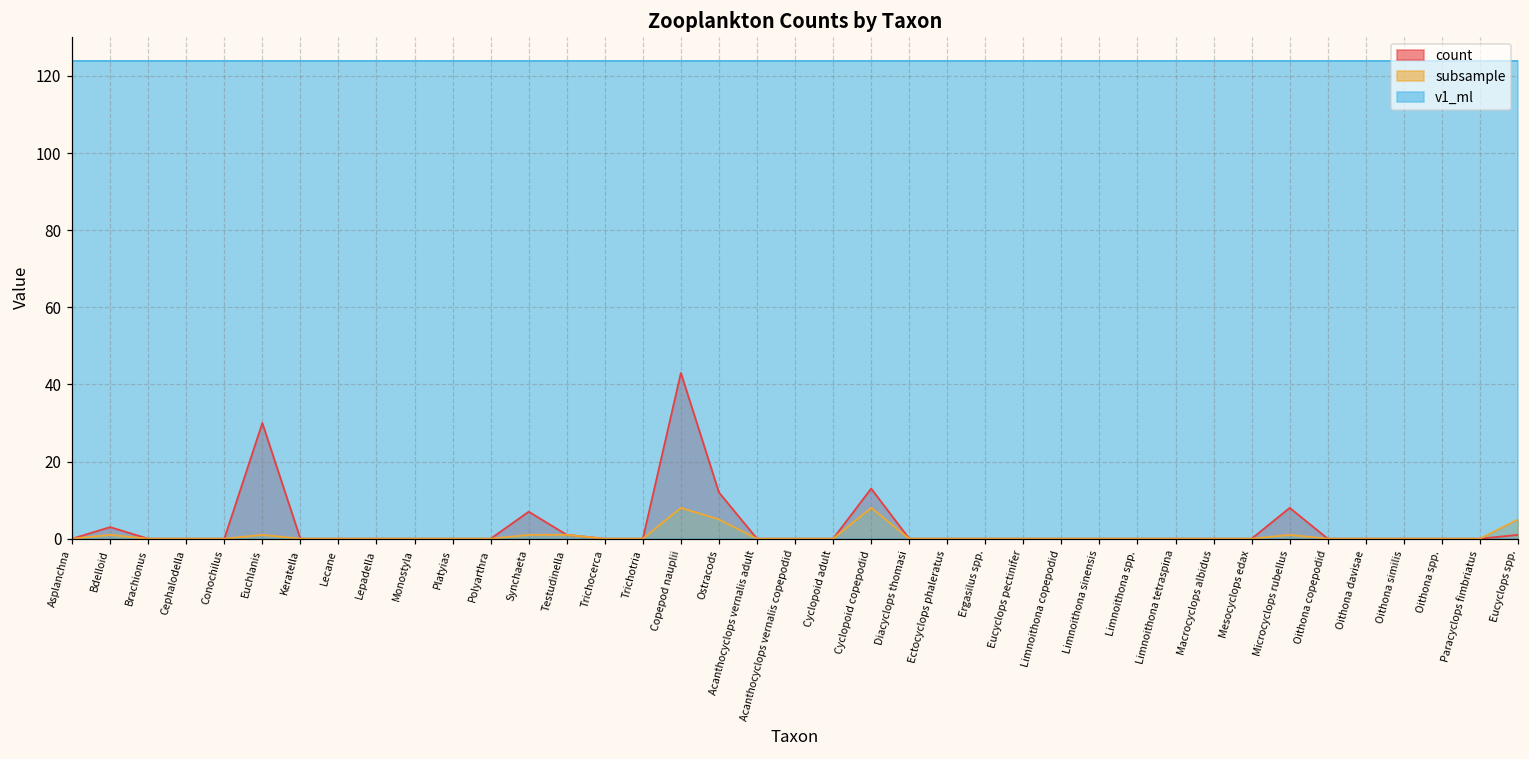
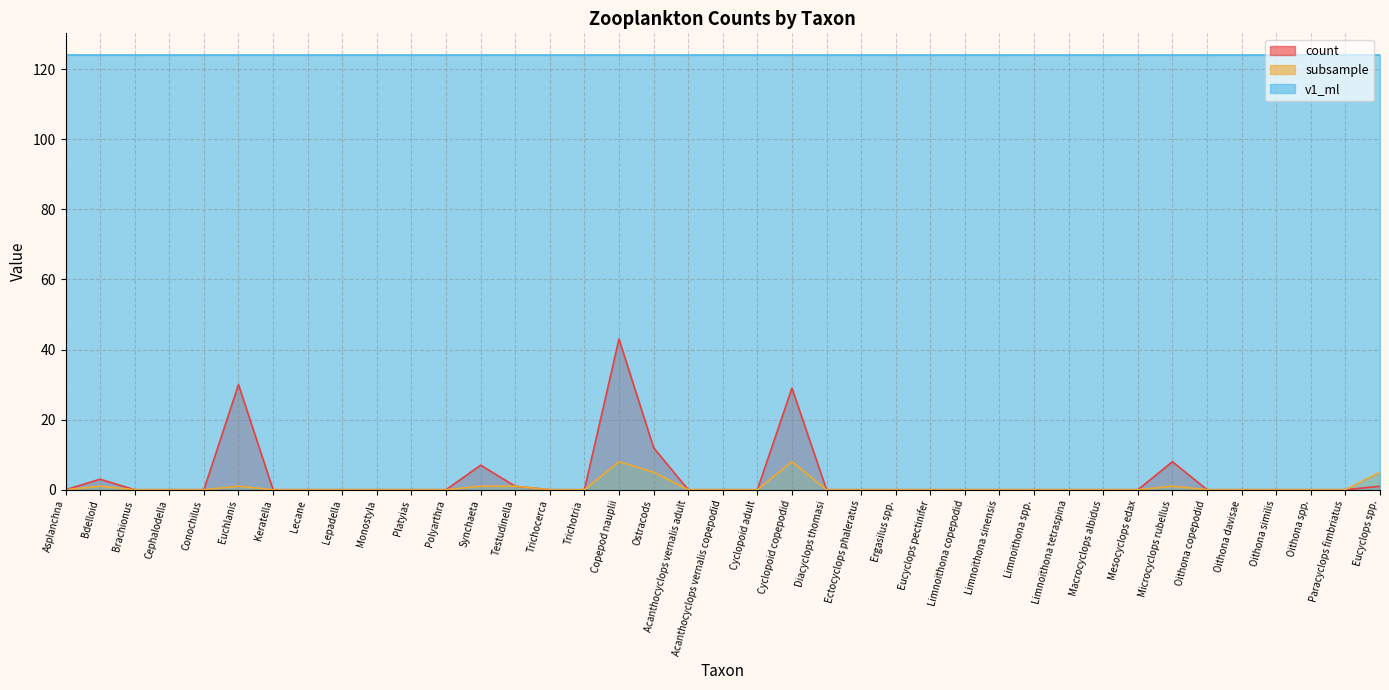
count, Cyclopoid copepodid: 13 -> 29
